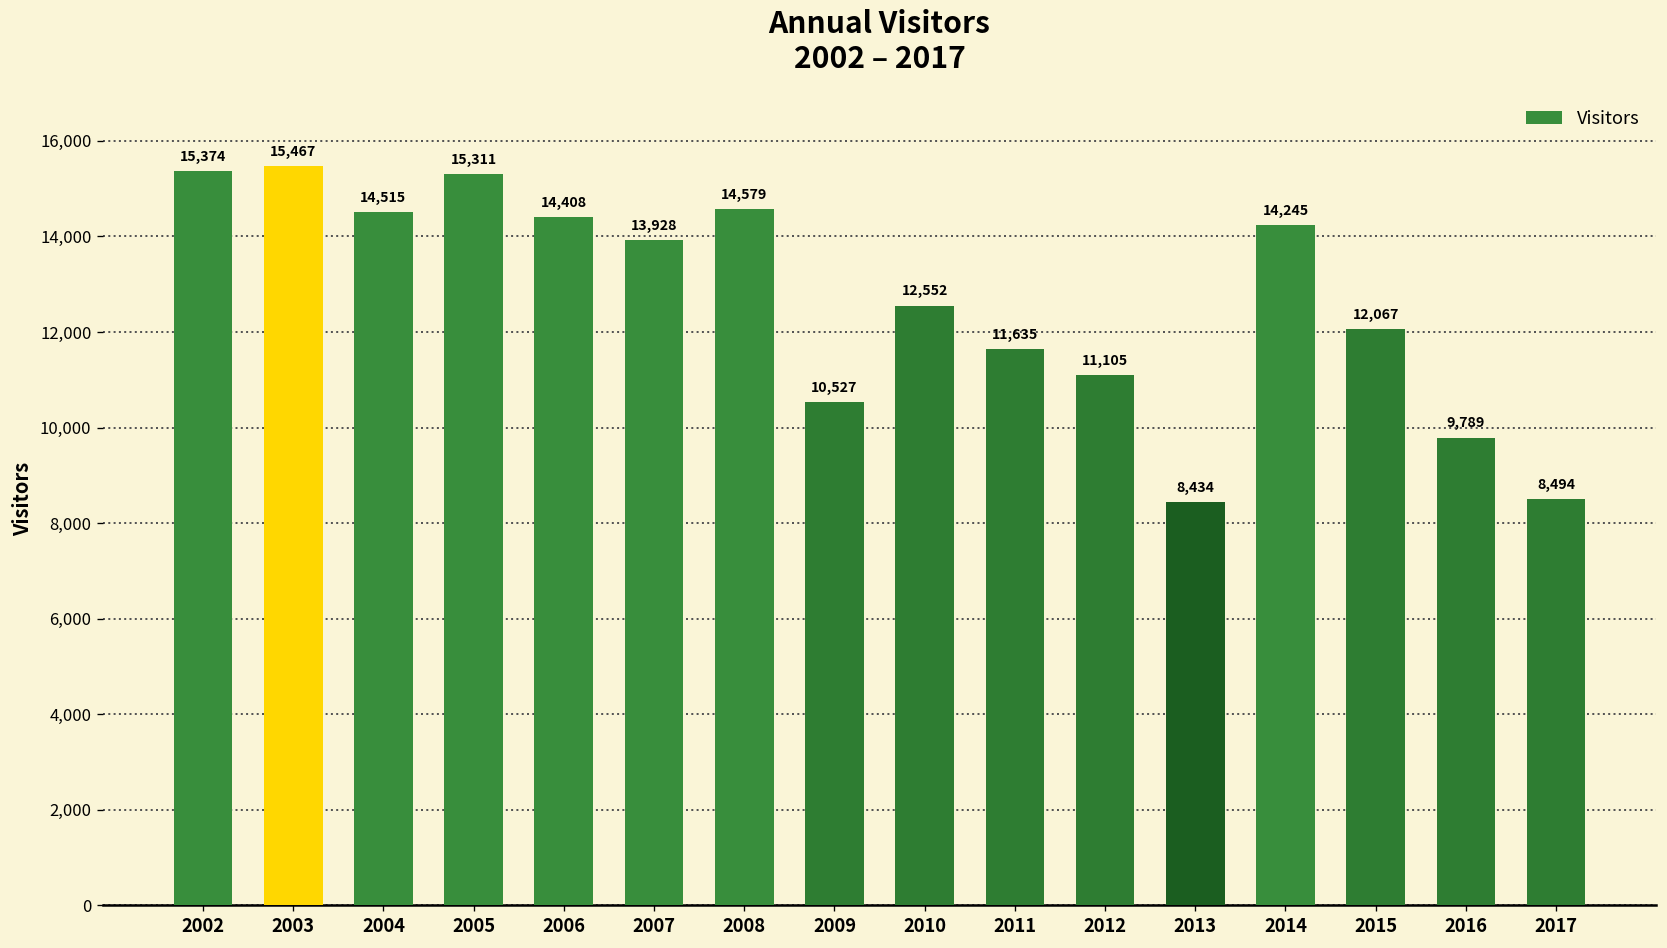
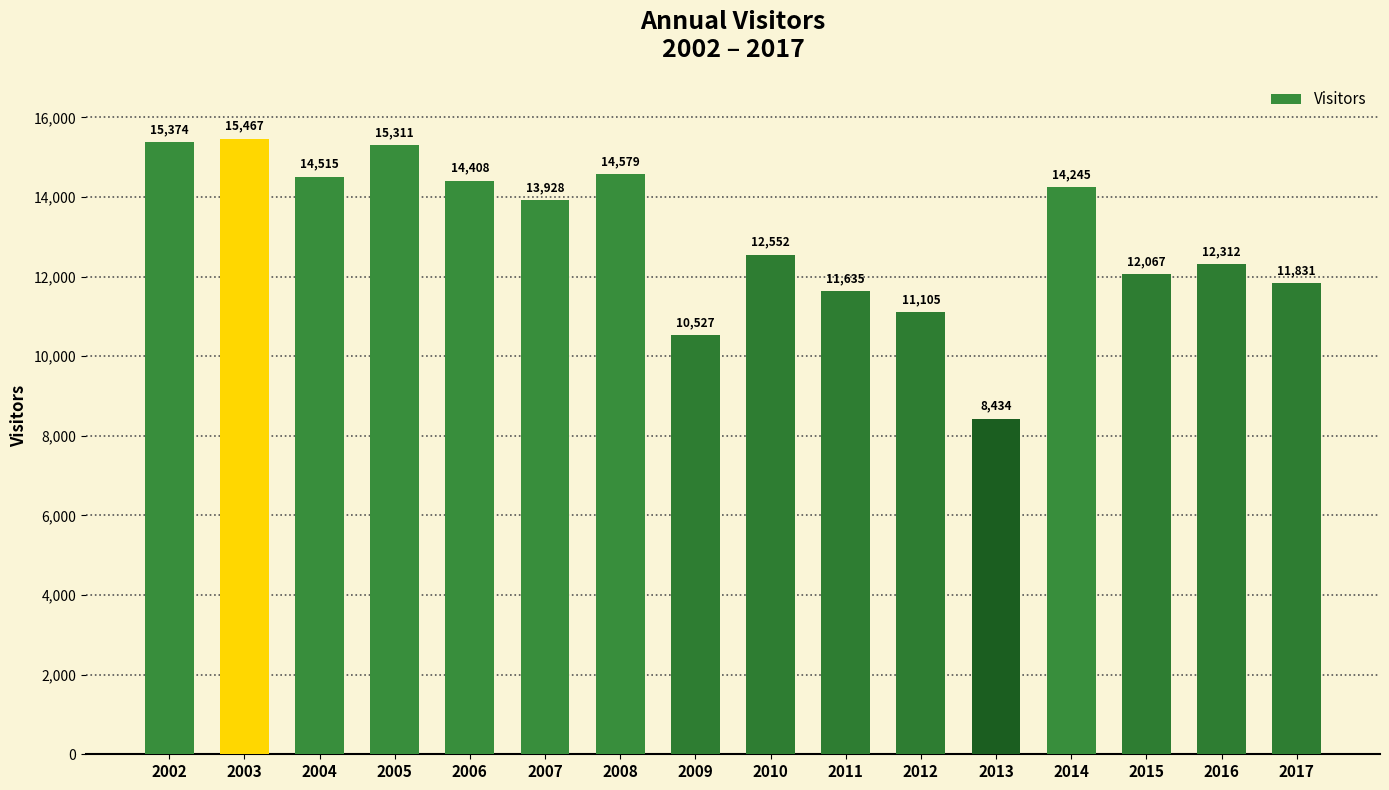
2016: 9,789 -> 12,312
2017: 8,494 -> 11,831
